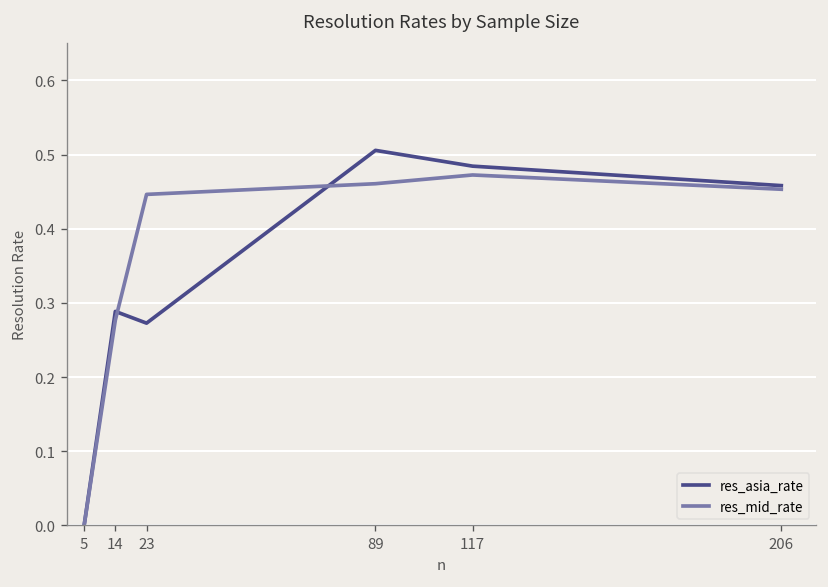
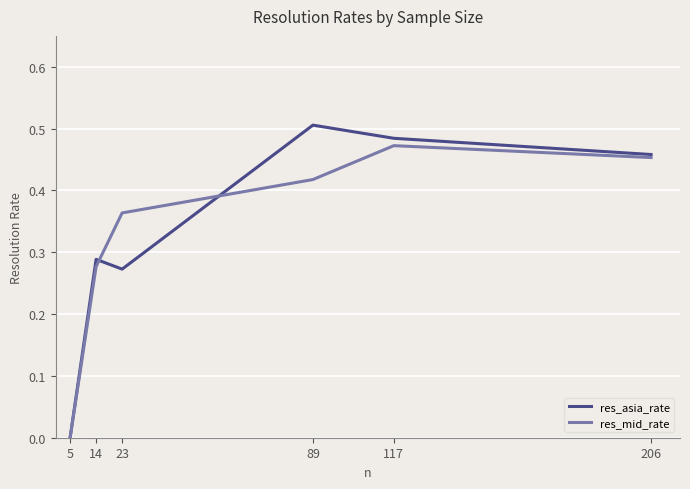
res_mid_rate, 23: 0.45 -> 0.36
res_mid_rate, 89: 0.46 -> 0.42
